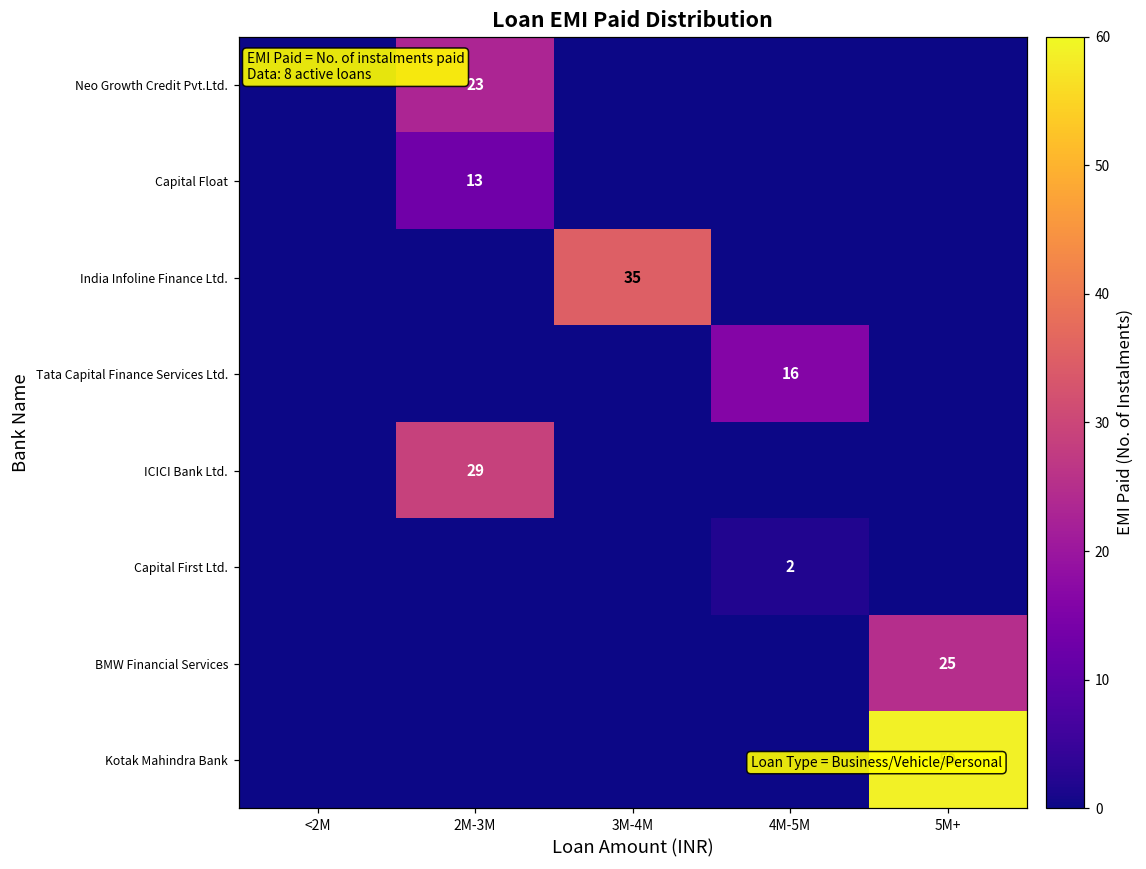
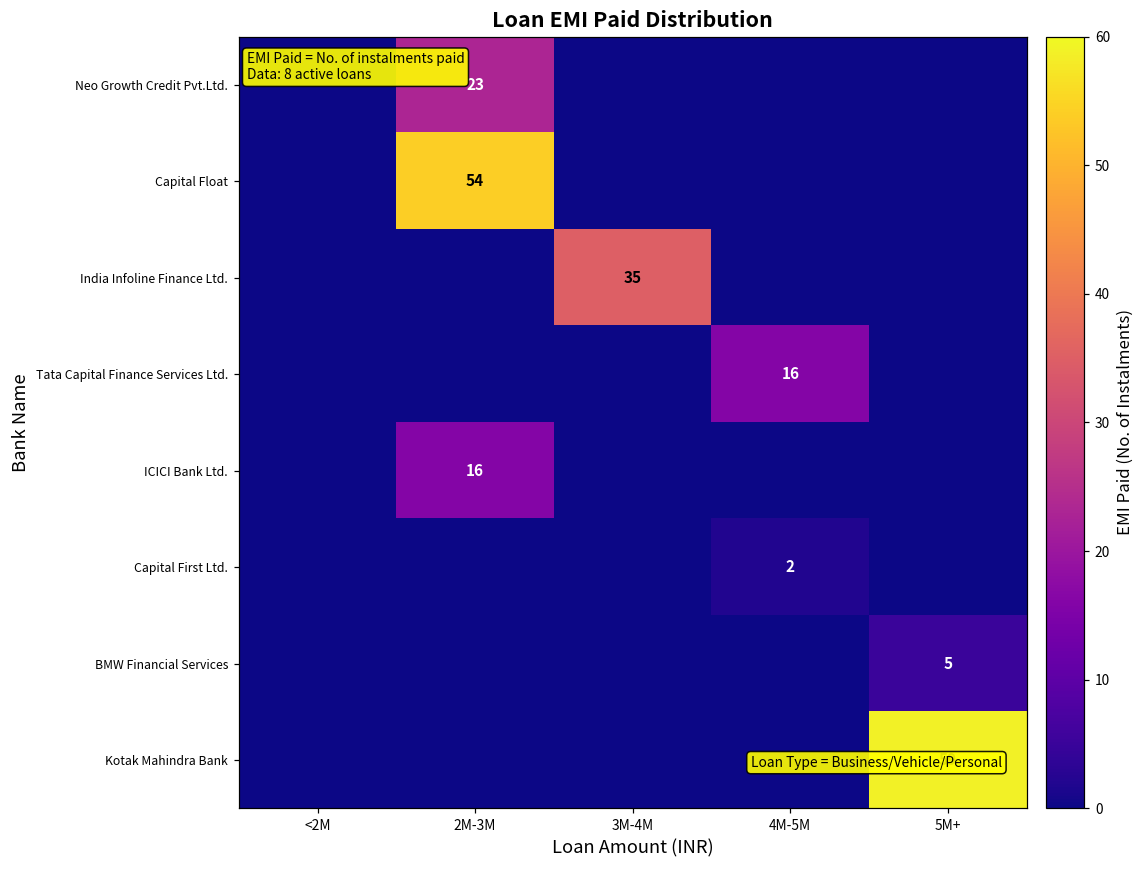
Capital Float, 2M-3M: 13 -> 54
ICICI Bank Ltd., 2M-3M: 29 -> 16
BMW Financial Services, 5M+: 25 -> 5
